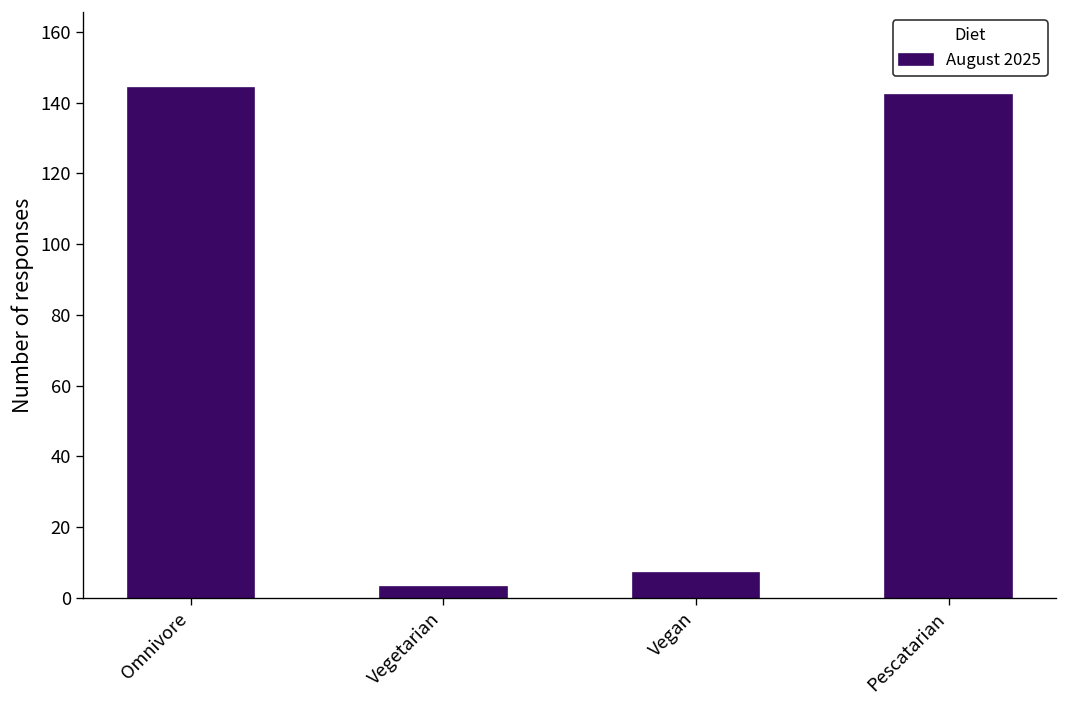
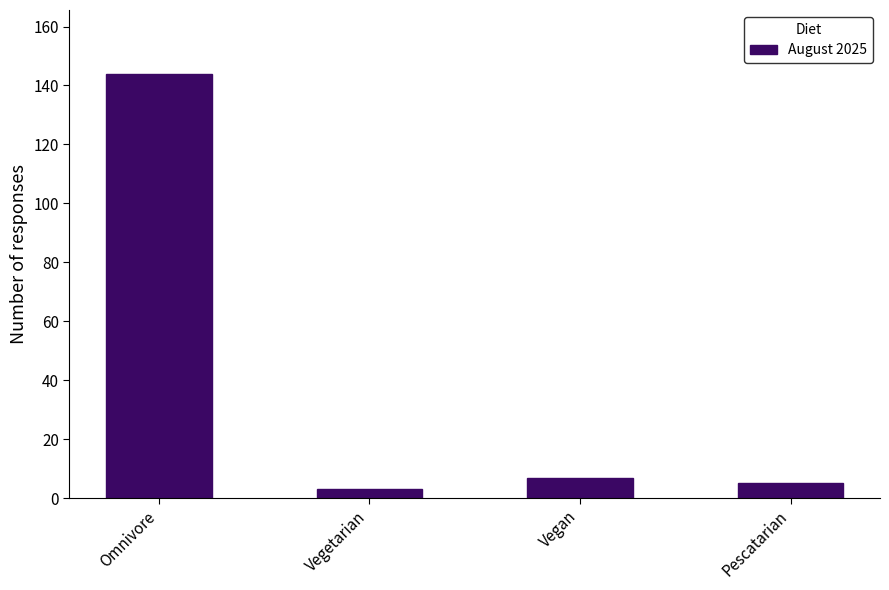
Pescatarian: 142 -> 5
